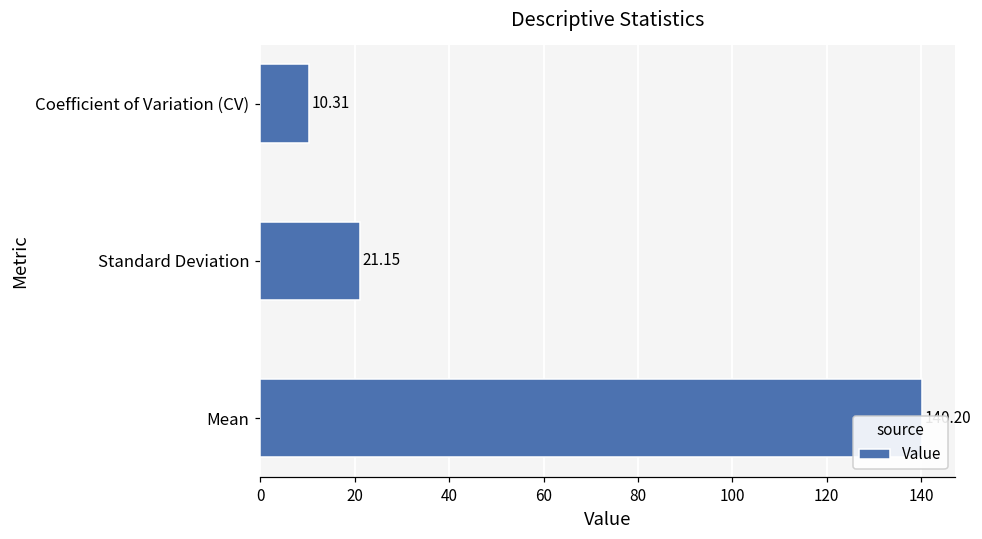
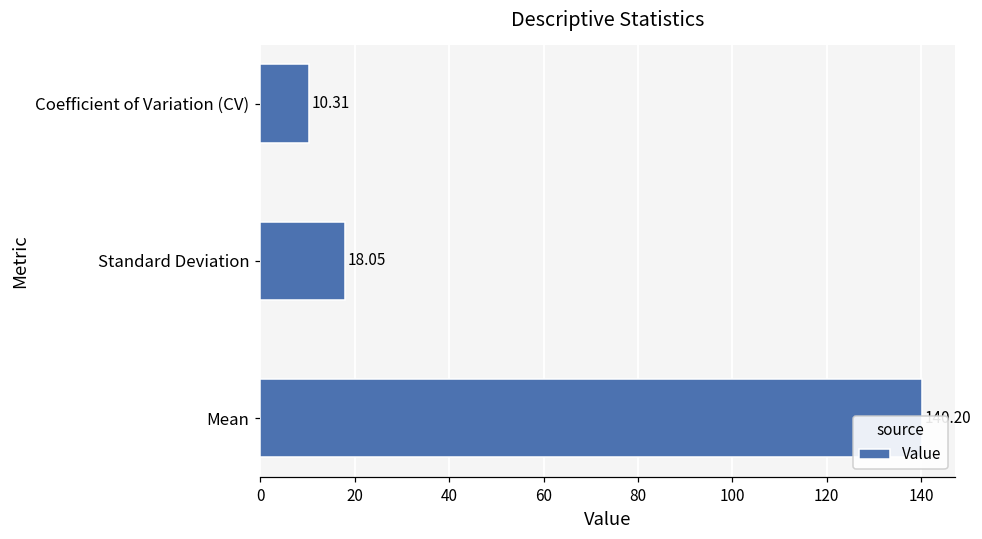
Standard Deviation: 21.15 -> 18.05
